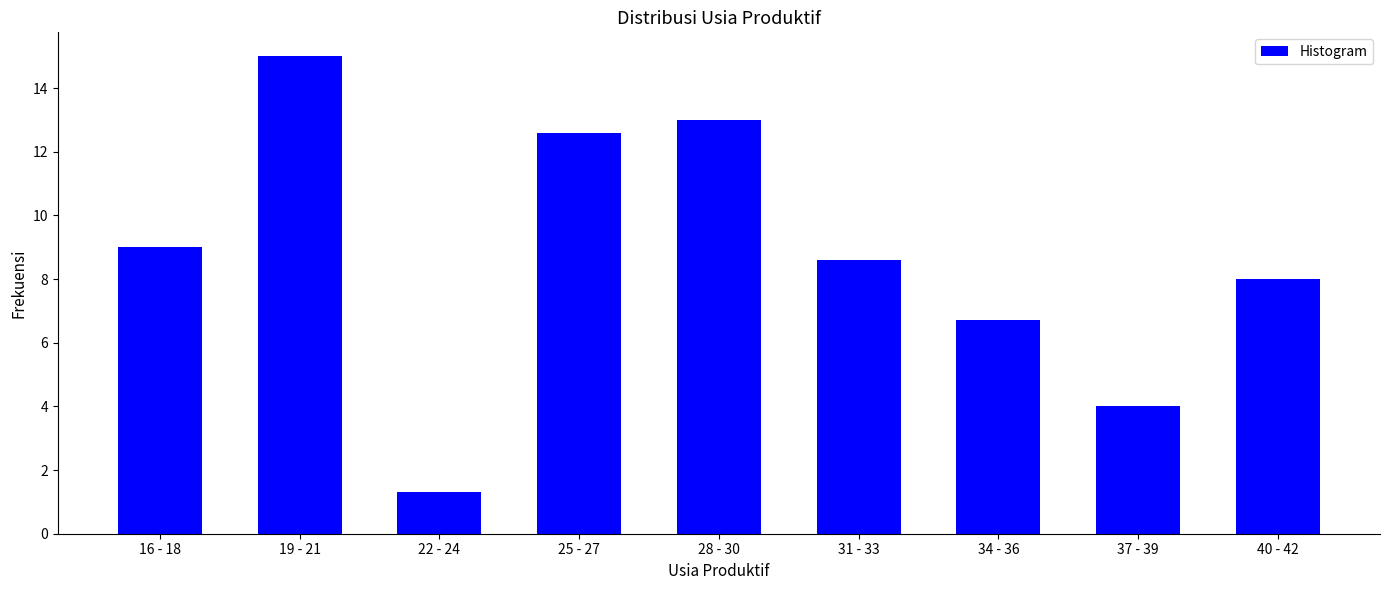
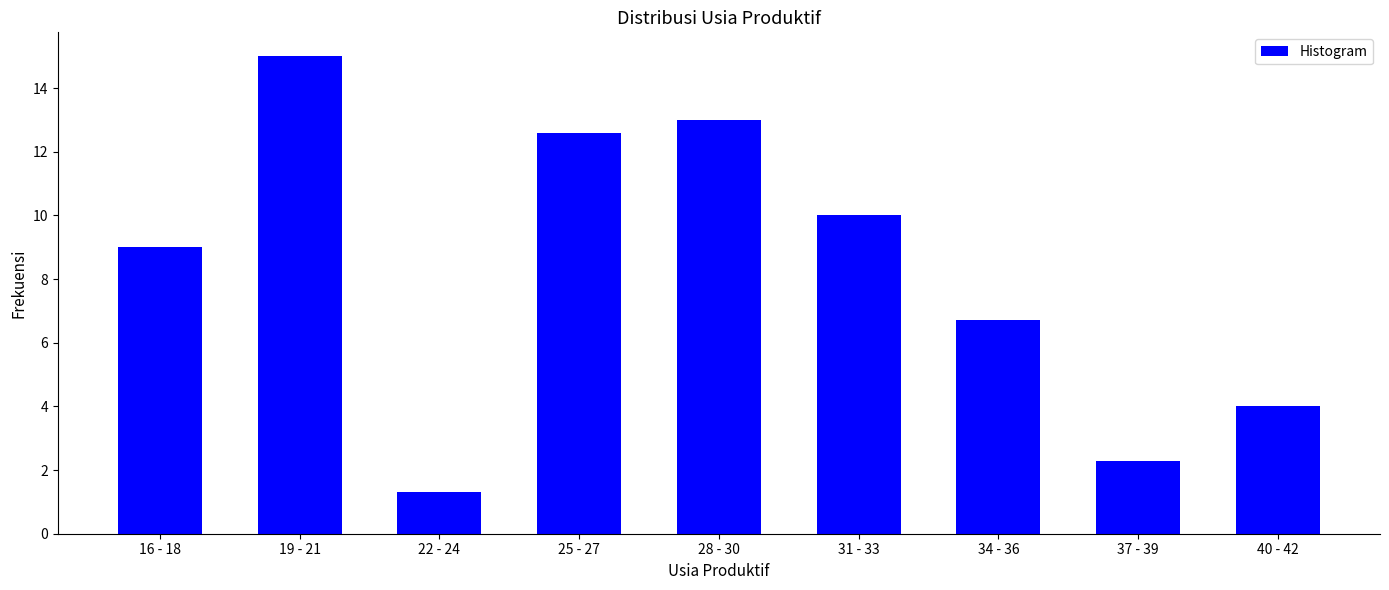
31 - 33: 8.6 -> 10.0
37 - 39: 4.0 -> 2.3
40 - 42: 8 -> 4
